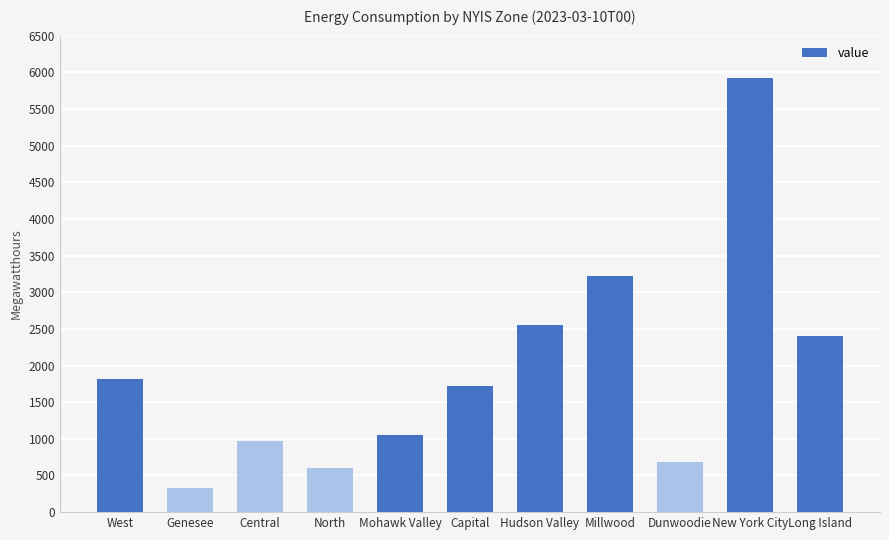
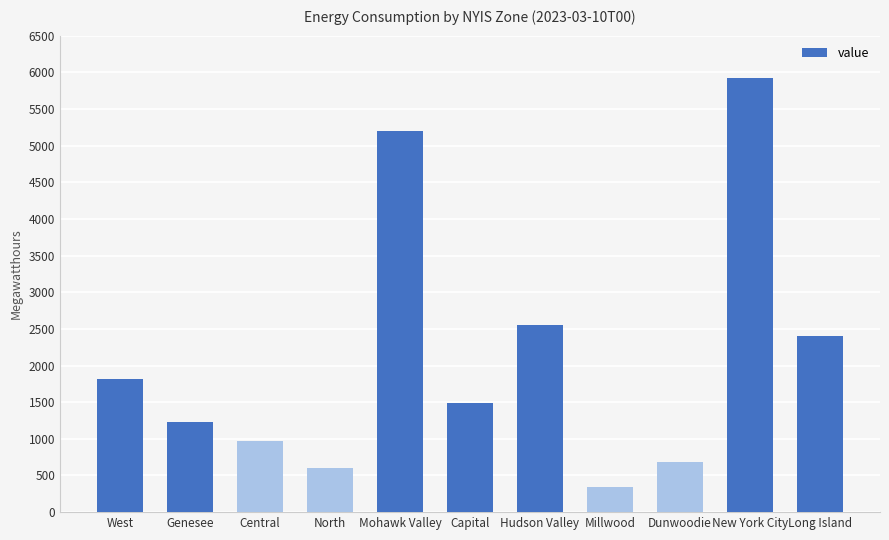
Genesee: 300 -> 1200
Mohawk Valley: 1000 -> 5200
Capital: 1700 -> 1500
Millwood: 3200 -> 300
